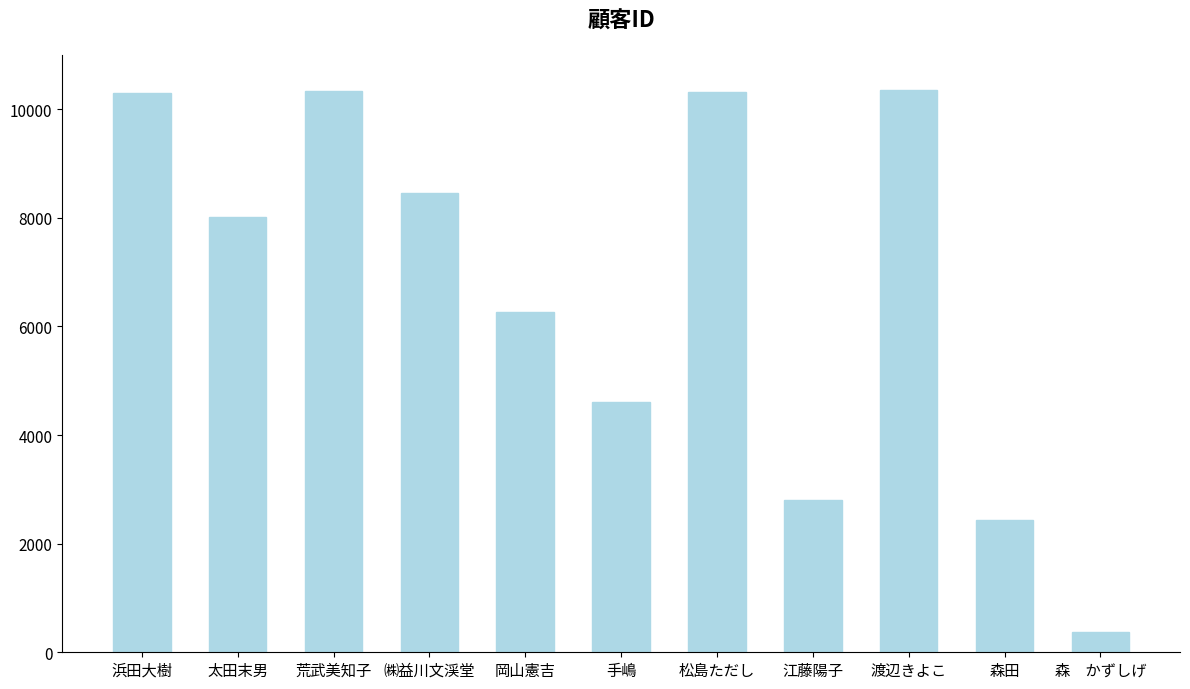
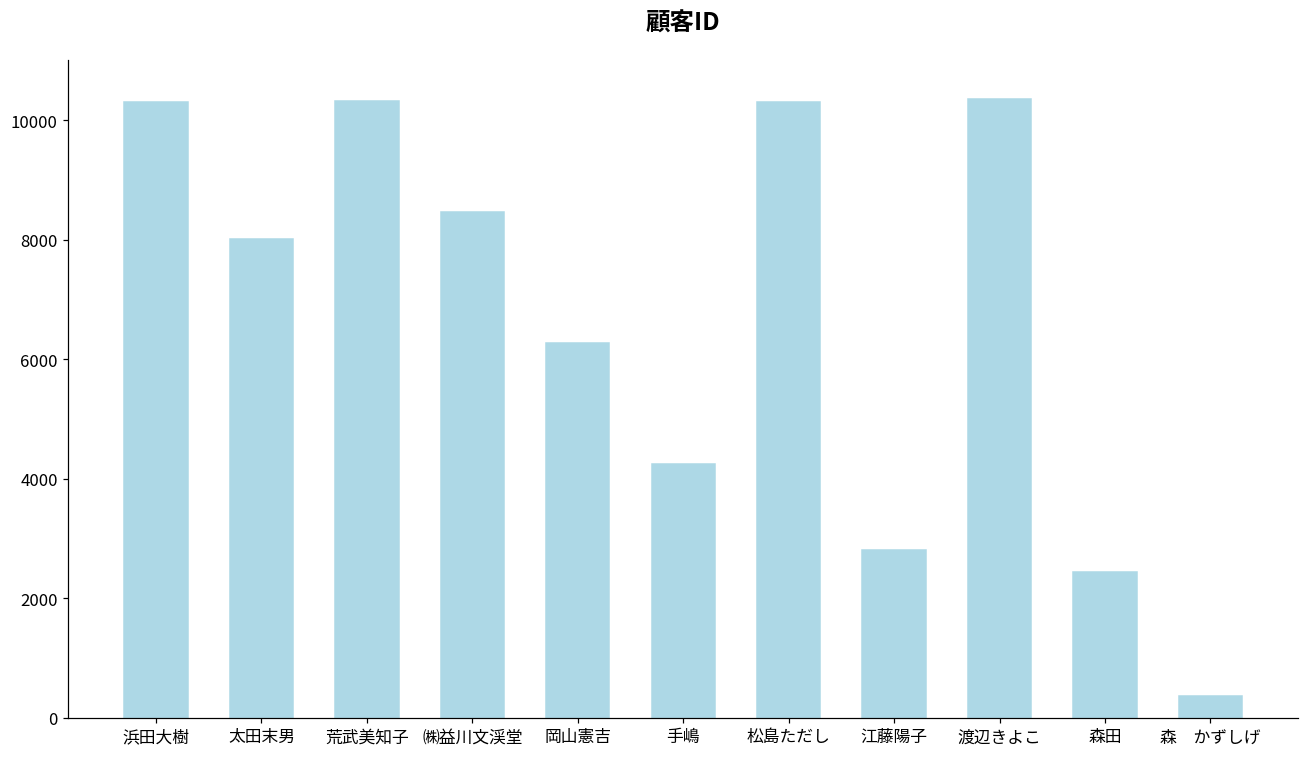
手嶋: 4600 -> 4200
